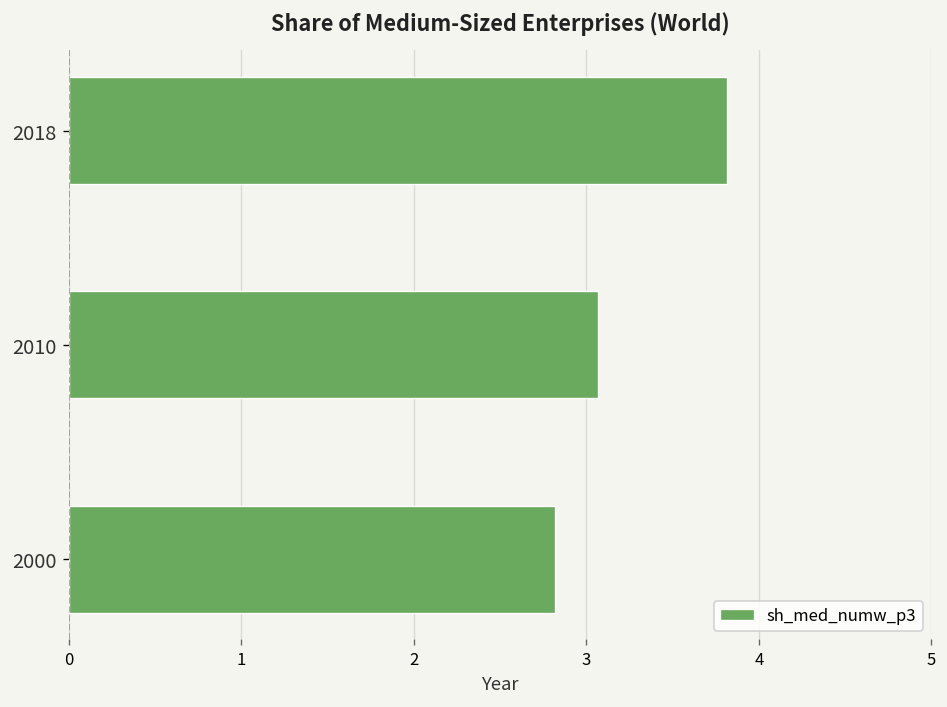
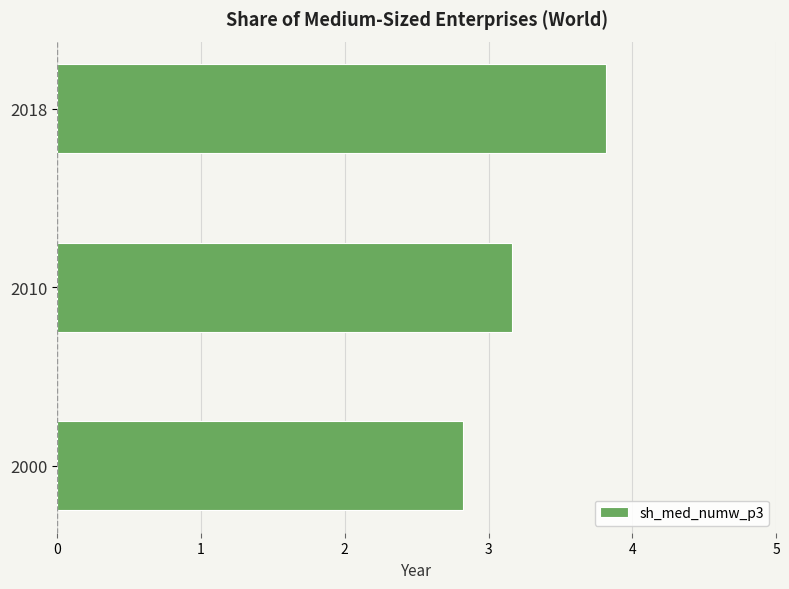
2010: 3.07 -> 3.16
